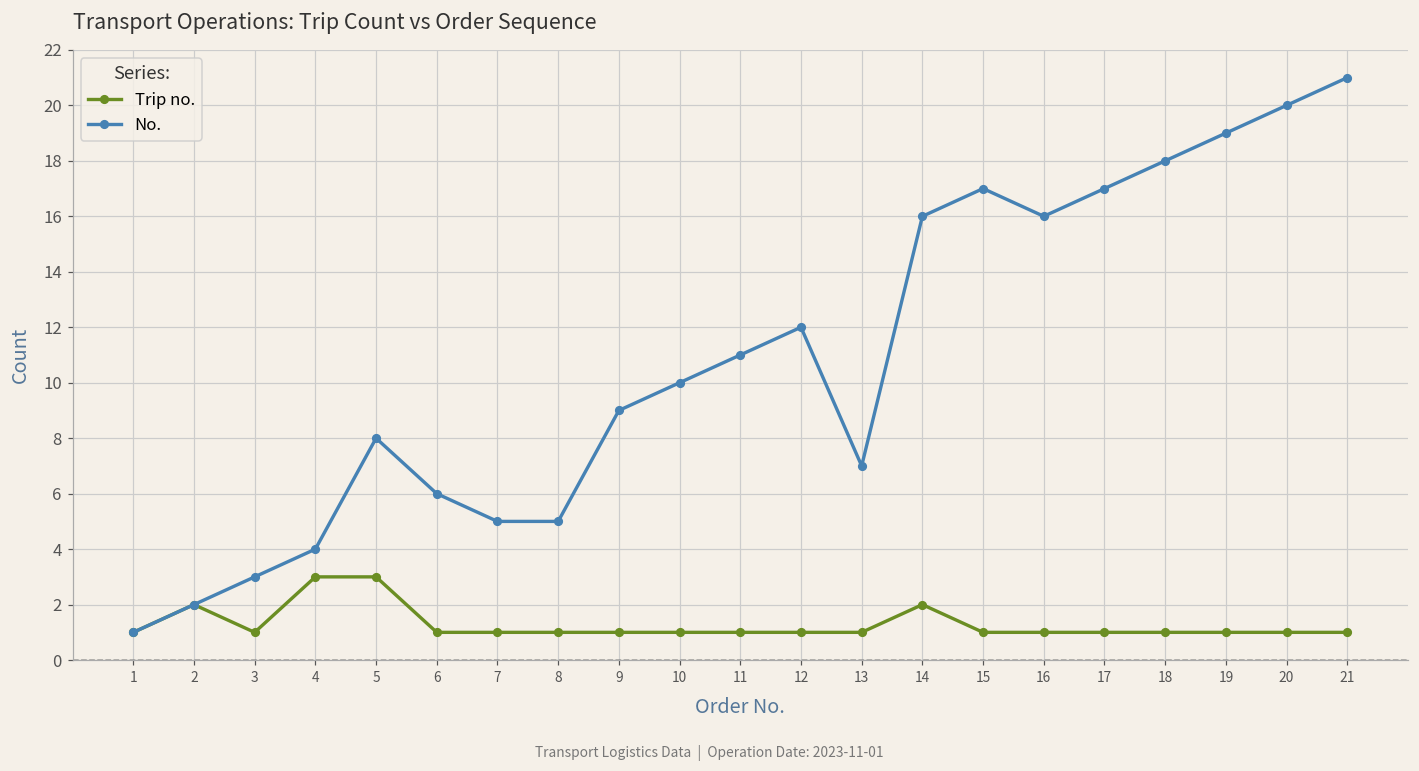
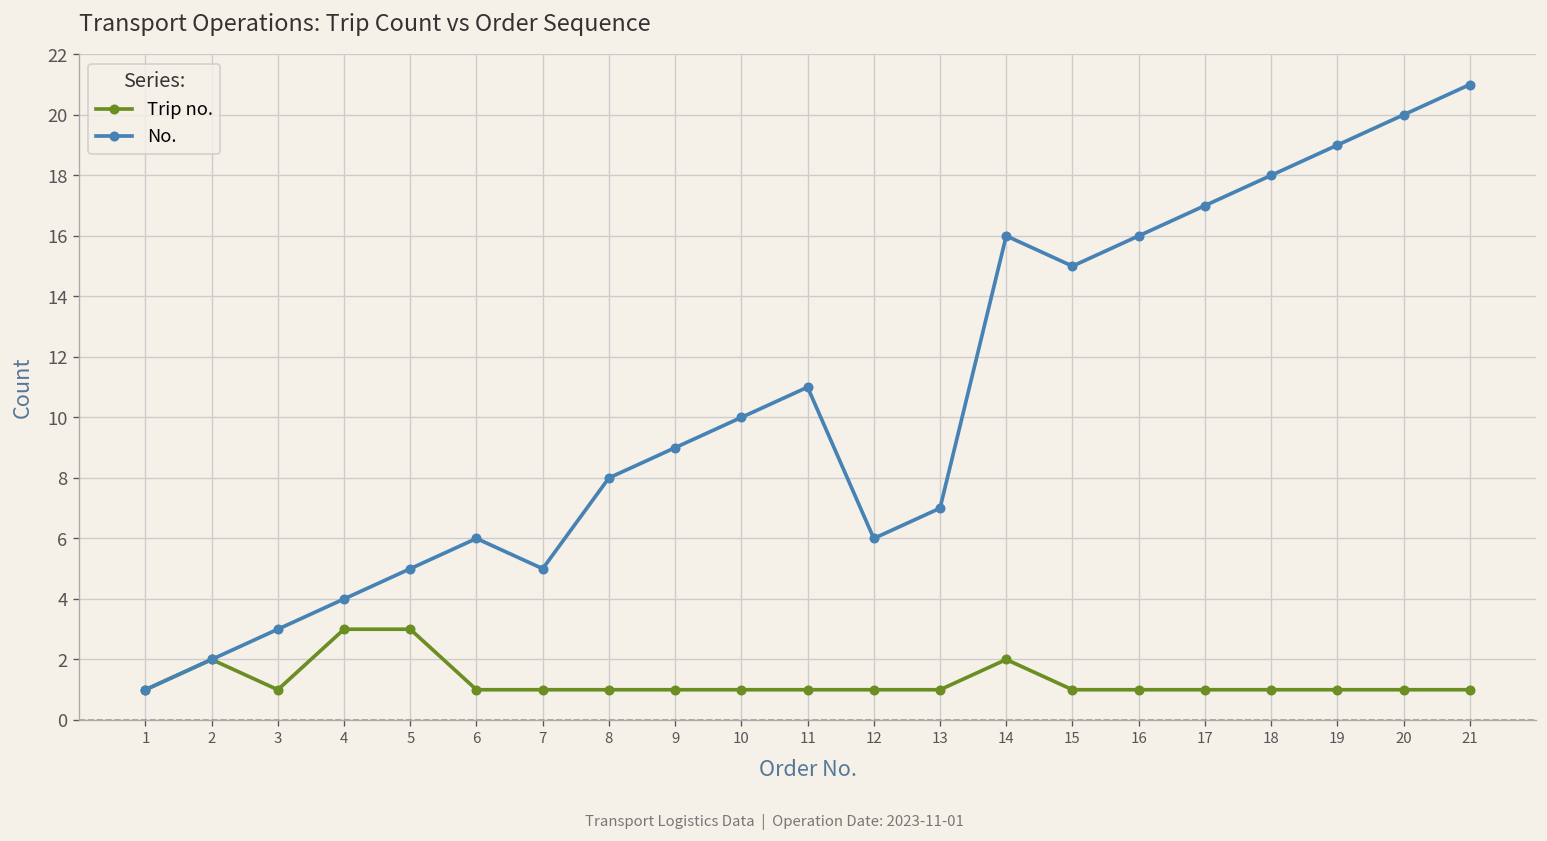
No., 5: 8 -> 5
No., 8: 5 -> 8
No., 12: 12 -> 6
No., 15: 17 -> 15
